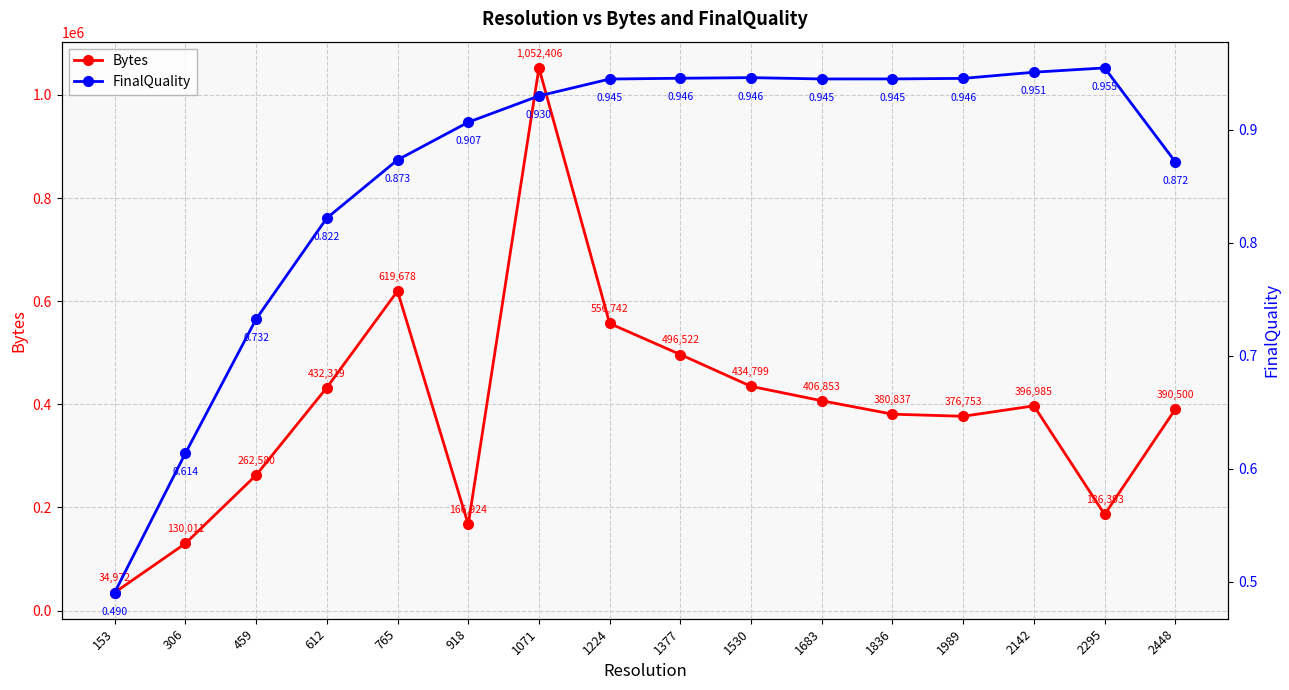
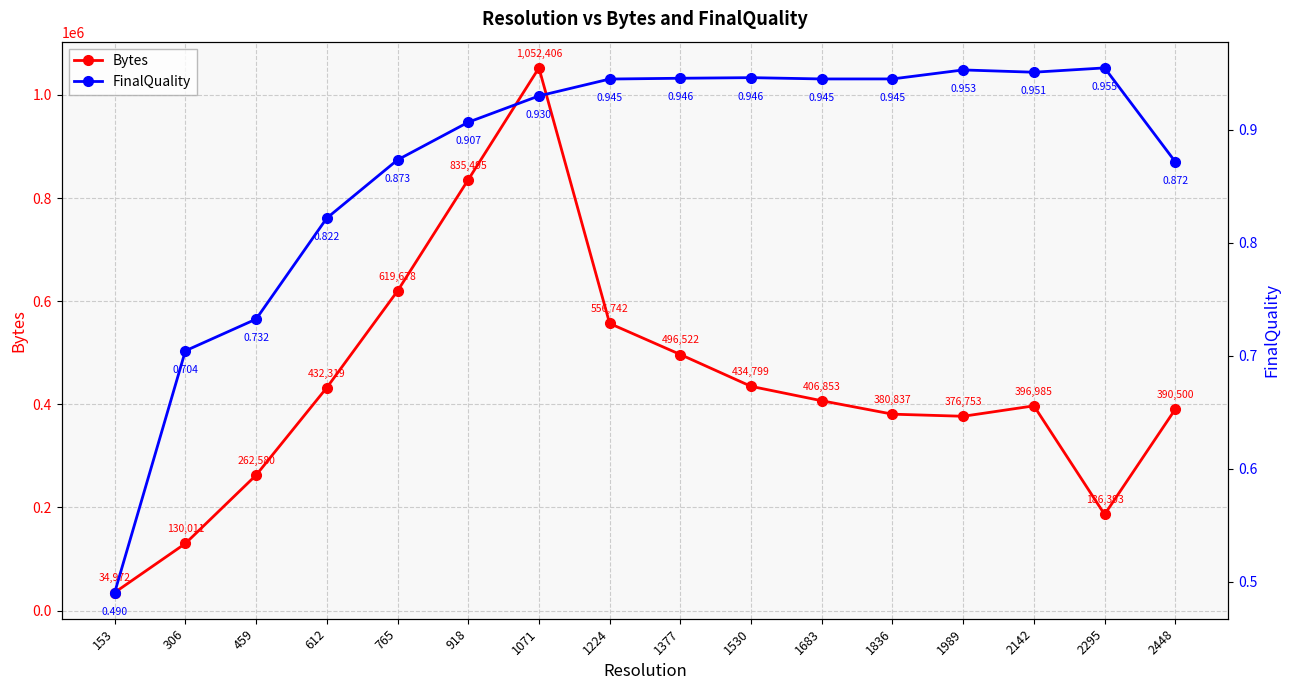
Bytes, 918: 166,924 -> 835,495
FinalQuality, 306: 0.614 -> 0.704
FinalQuality, 1989: 0.946 -> 0.953
